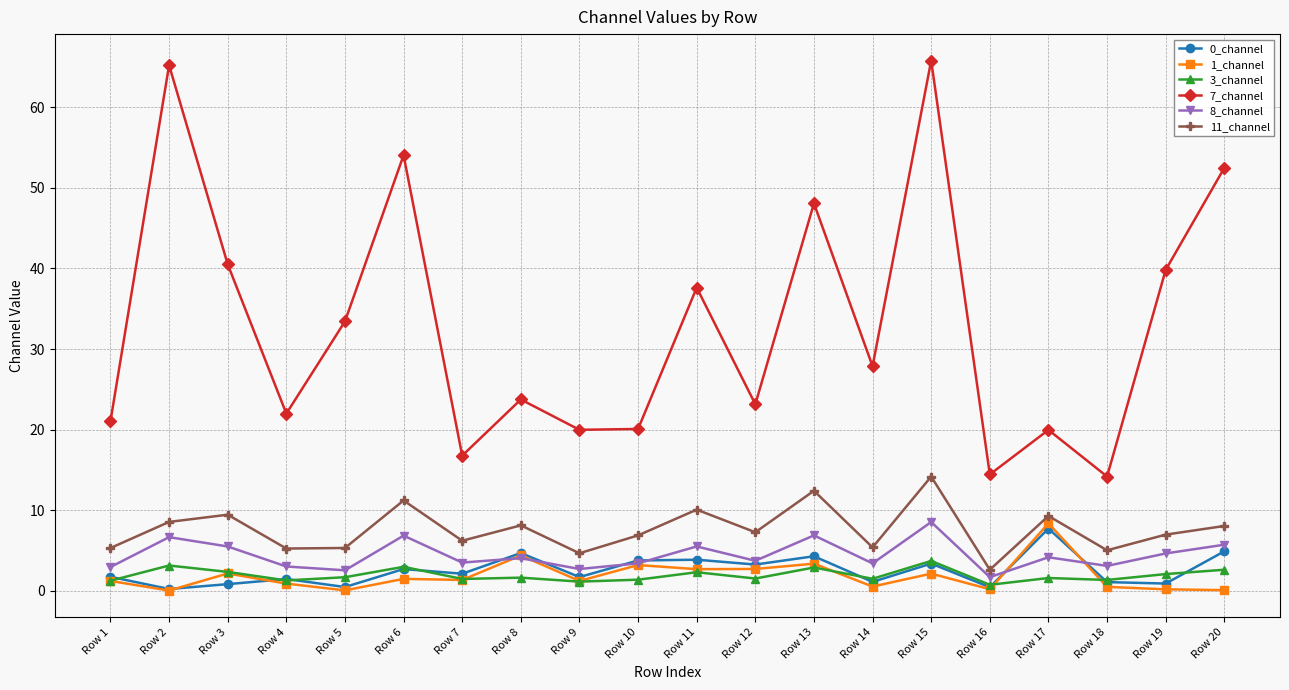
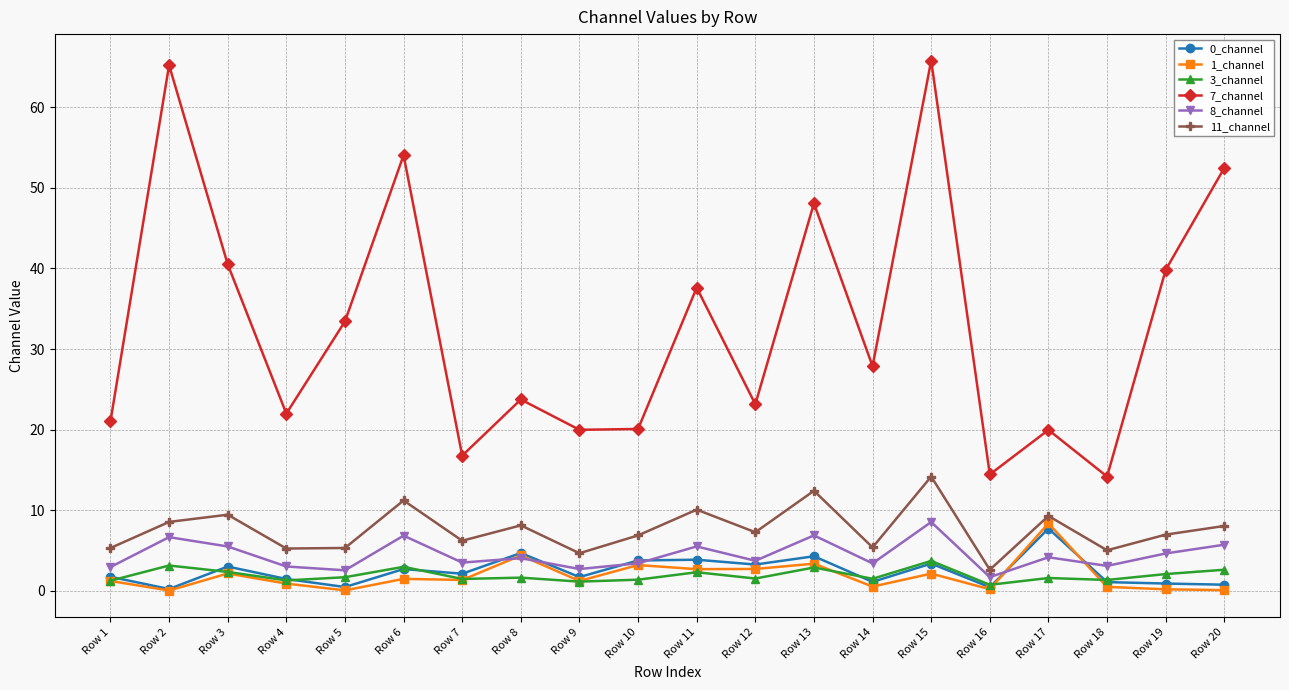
0_channel, Row 3: 1 -> 3
0_channel, Row 20: 5 -> 1
